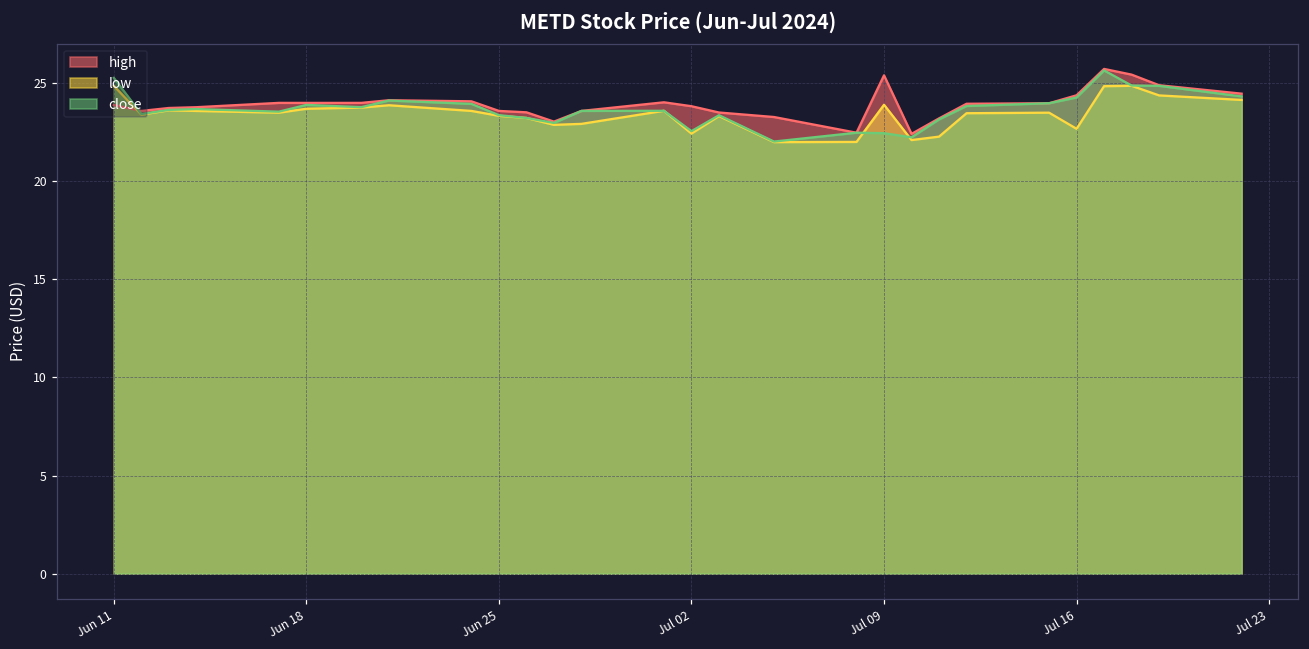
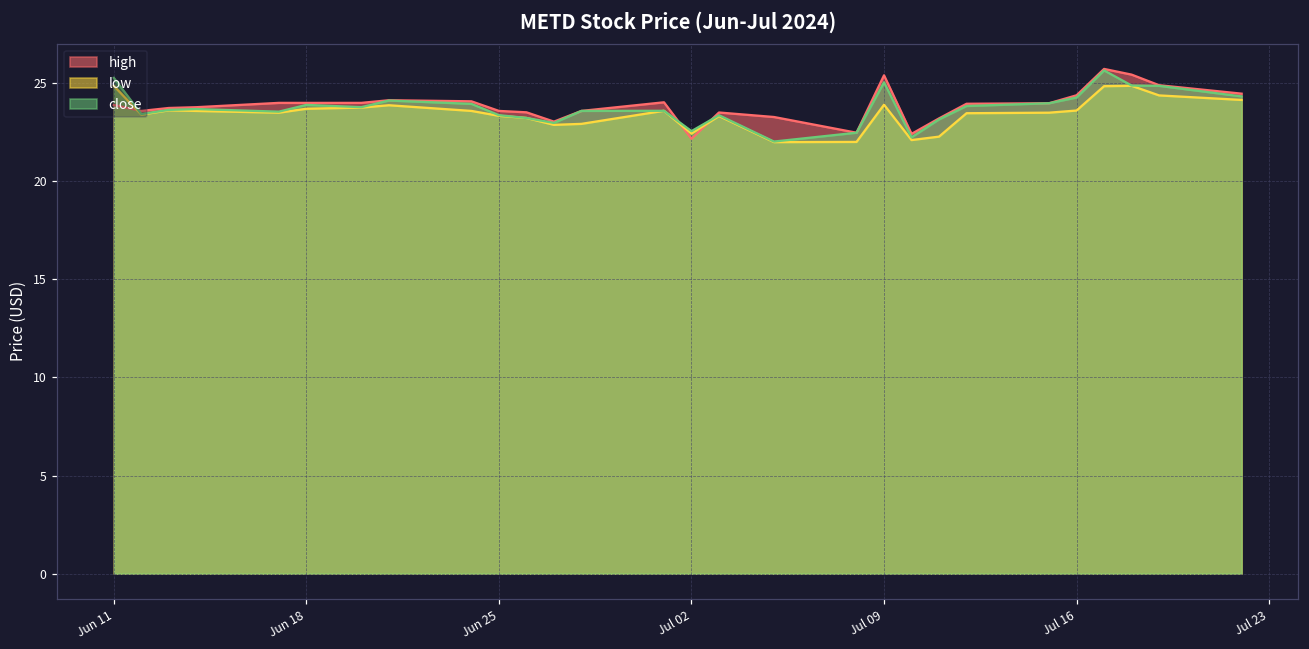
high, Jul 02: 23.8 -> 22.2
close, Jul 09: 22.4 -> 25.0
low, Jul 16: 22.7 -> 23.6
